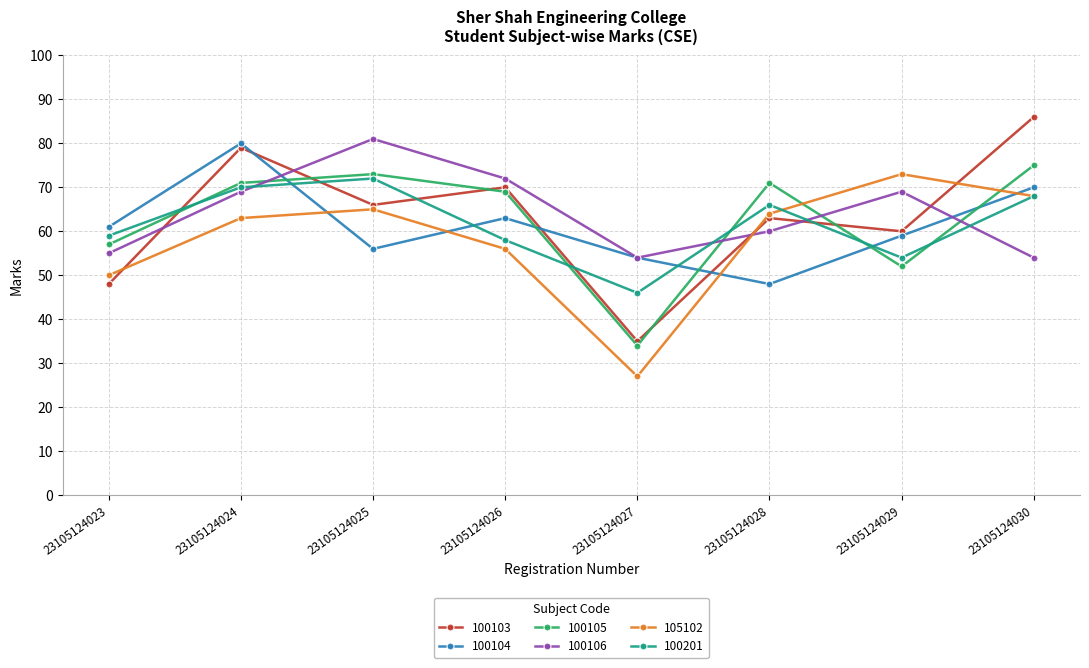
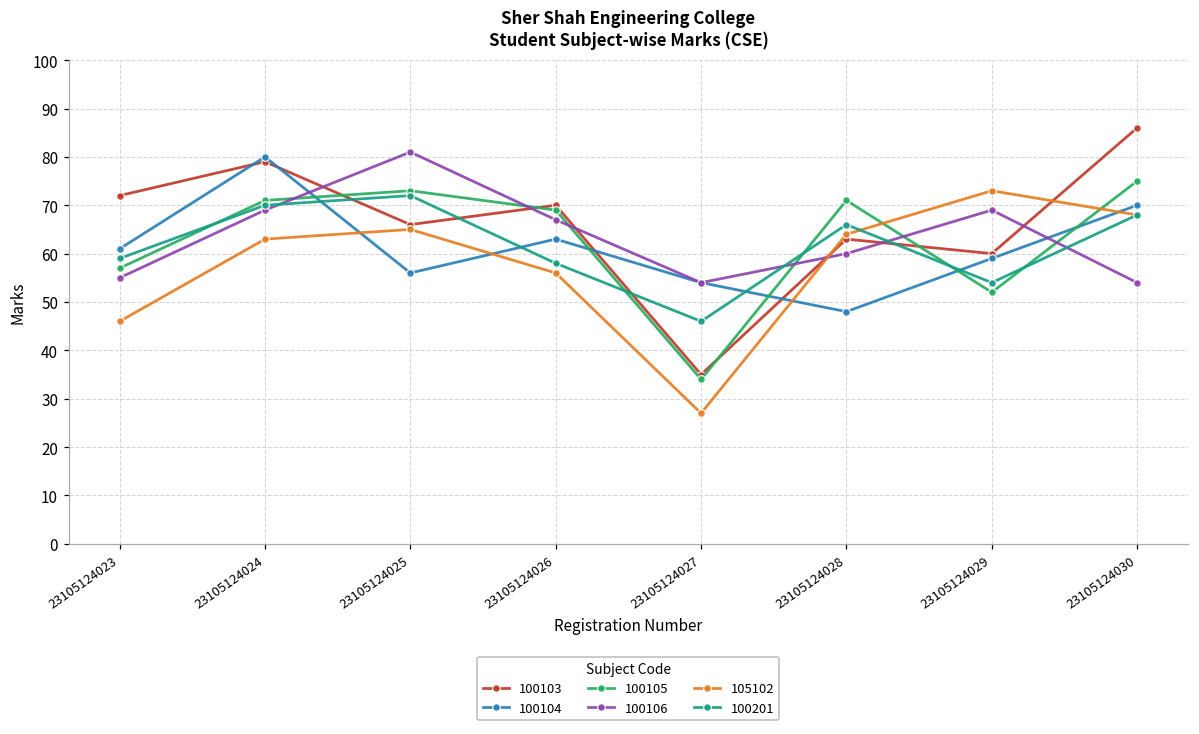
100103, 23105124023: 48 -> 72
105102, 23105124023: 50 -> 46
100106, 23105124026: 72 -> 67
